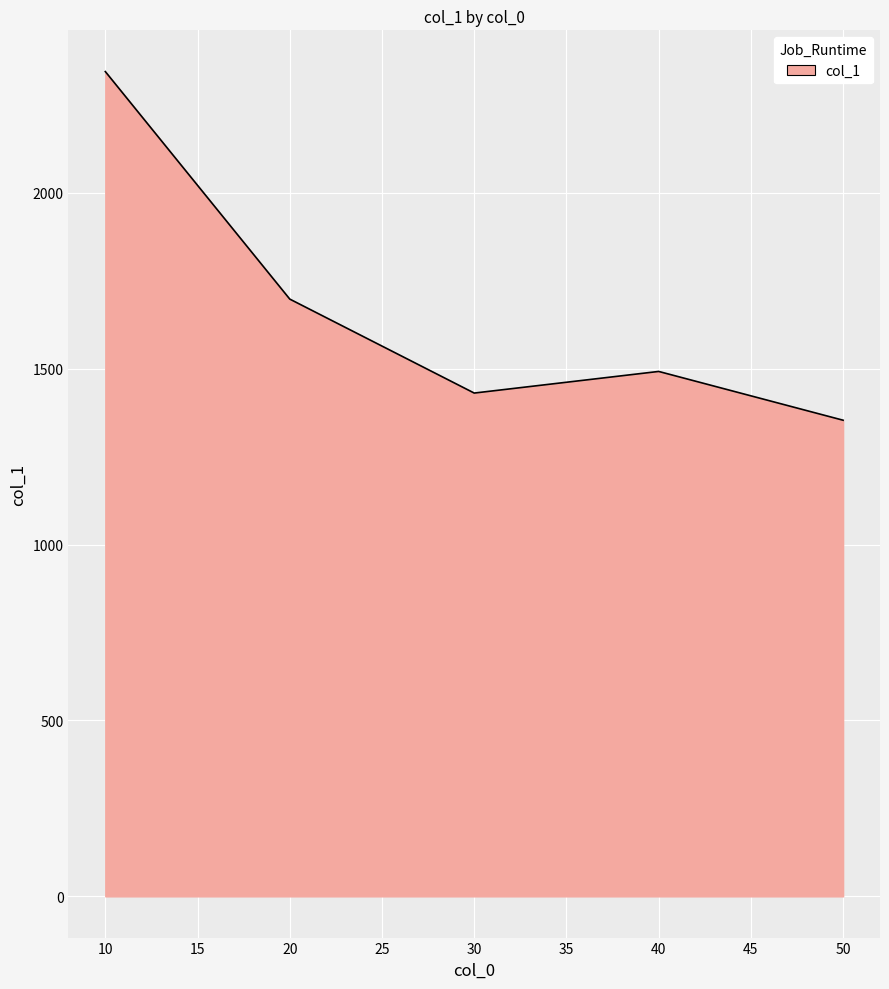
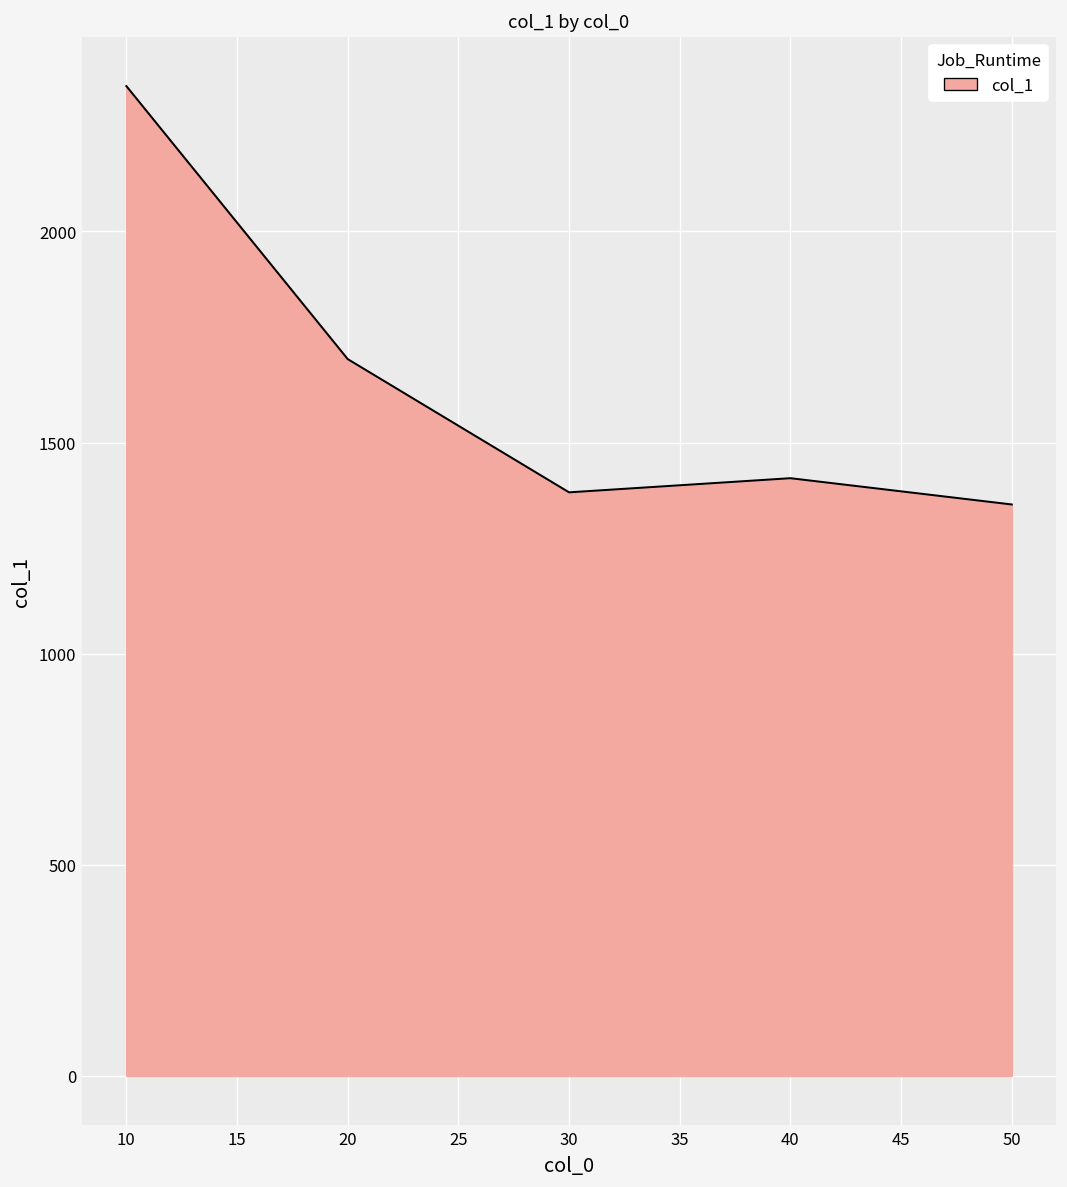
30: 1430 -> 1380
40: 1490 -> 1420
